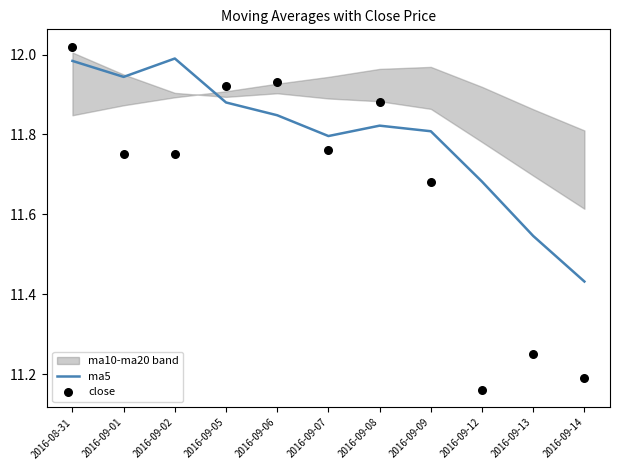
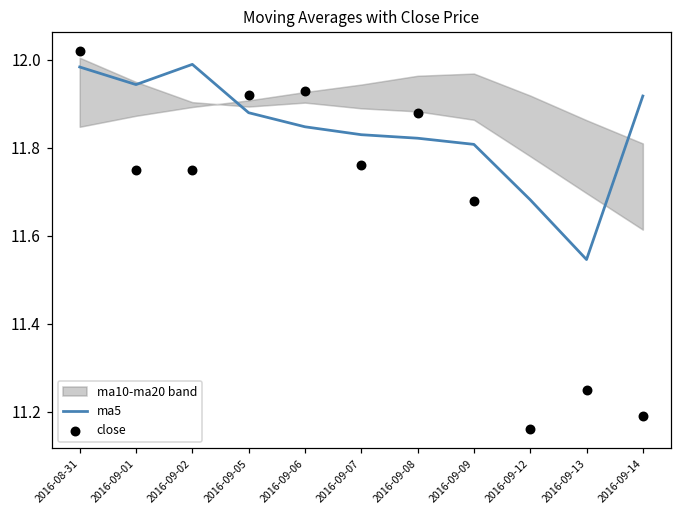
ma5, 2016-09-07: 11.80 -> 11.83
ma5, 2016-09-14: 11.43 -> 11.92
